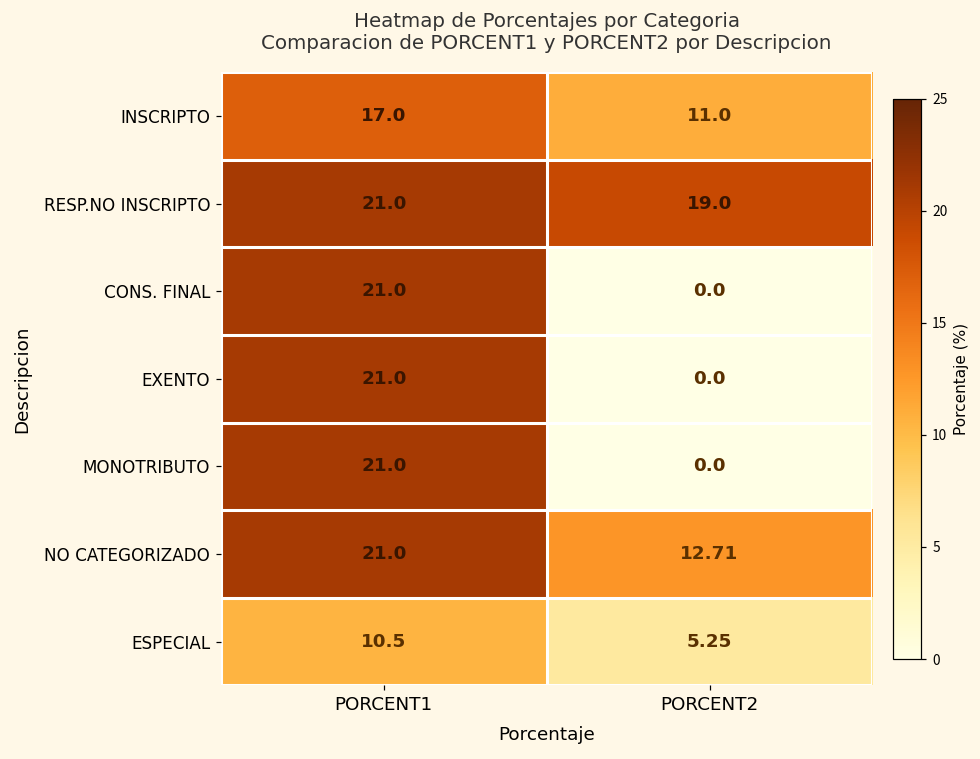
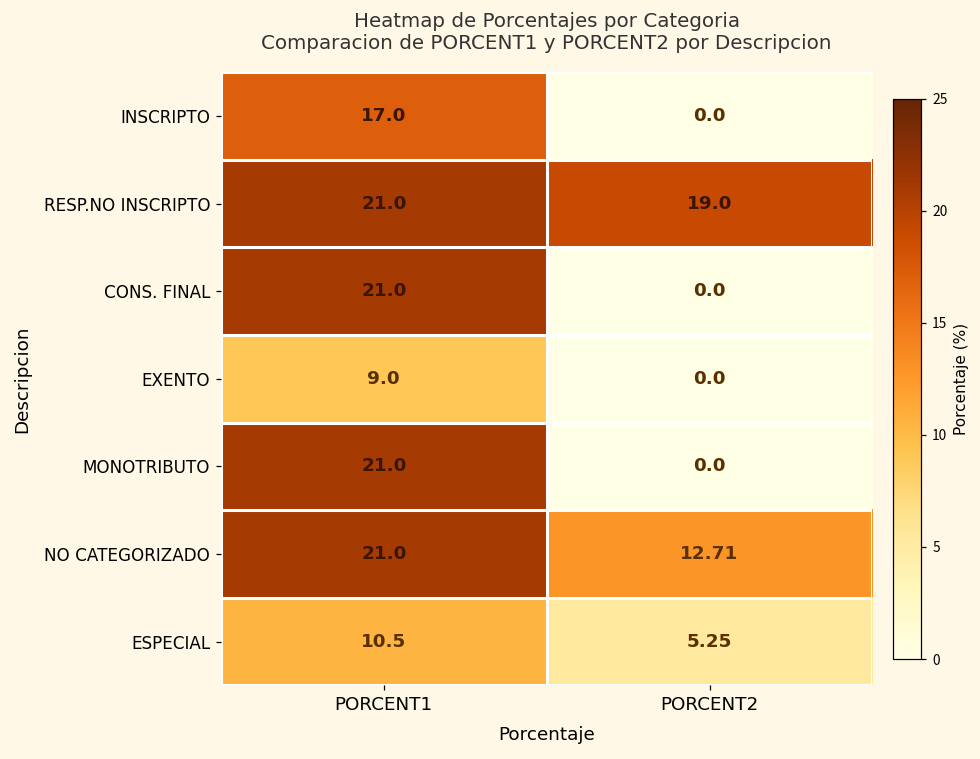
INSCRIPTO, PORCENT2: 11.0 -> 0.0
EXENTO, PORCENT1: 21.0 -> 9.0
